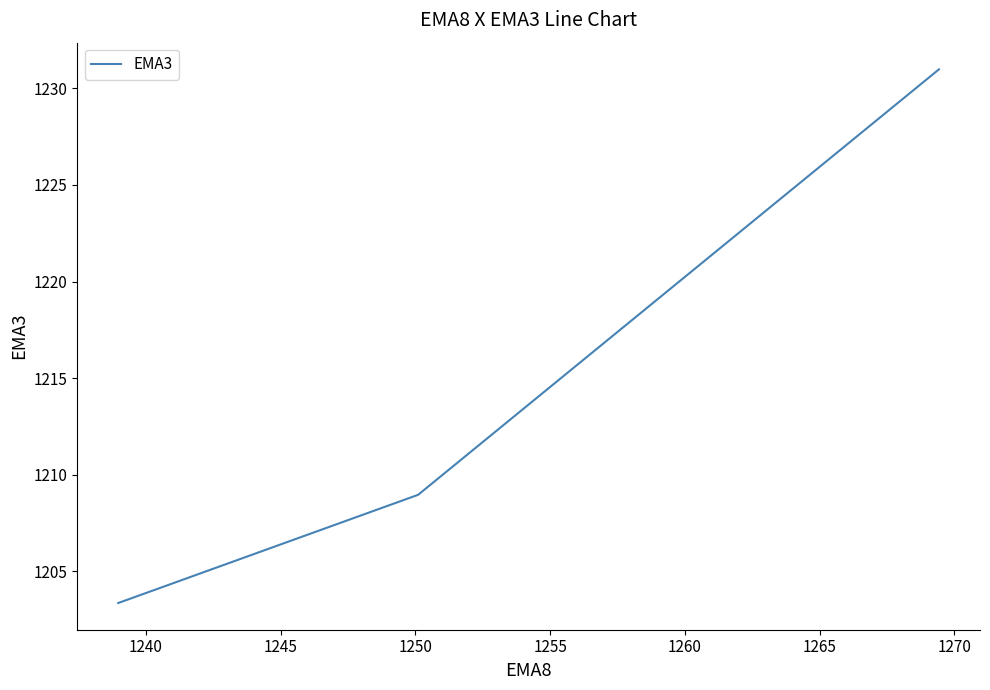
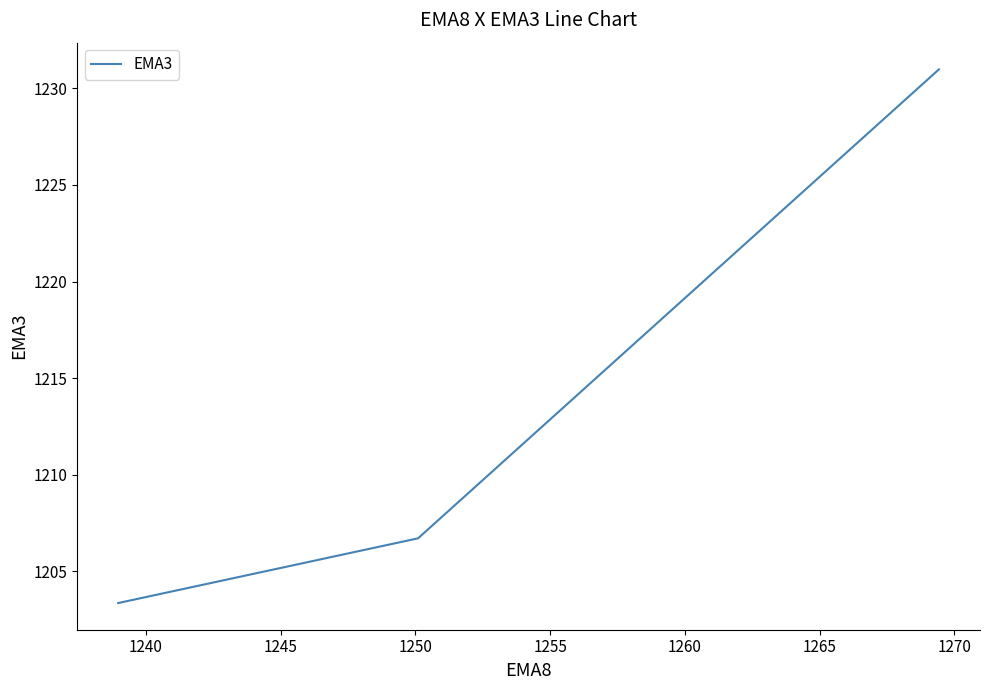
1250: 1209.0 -> 1206.7
